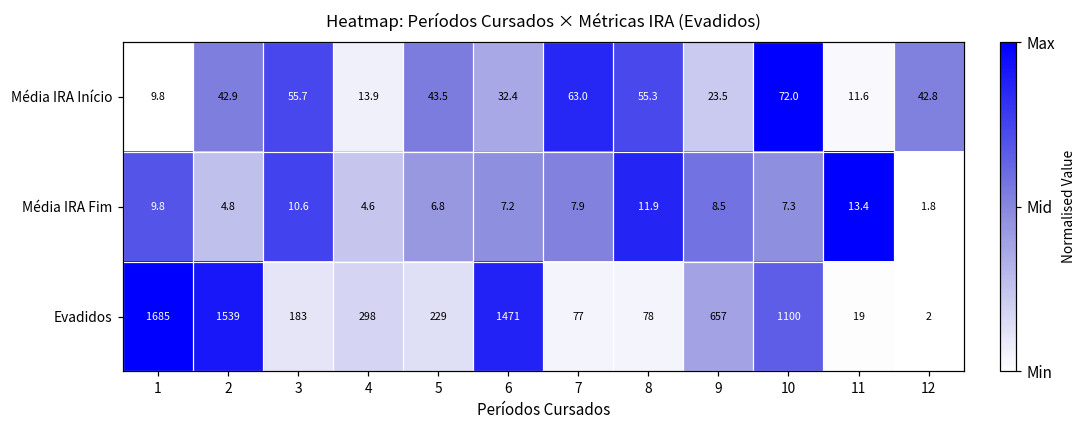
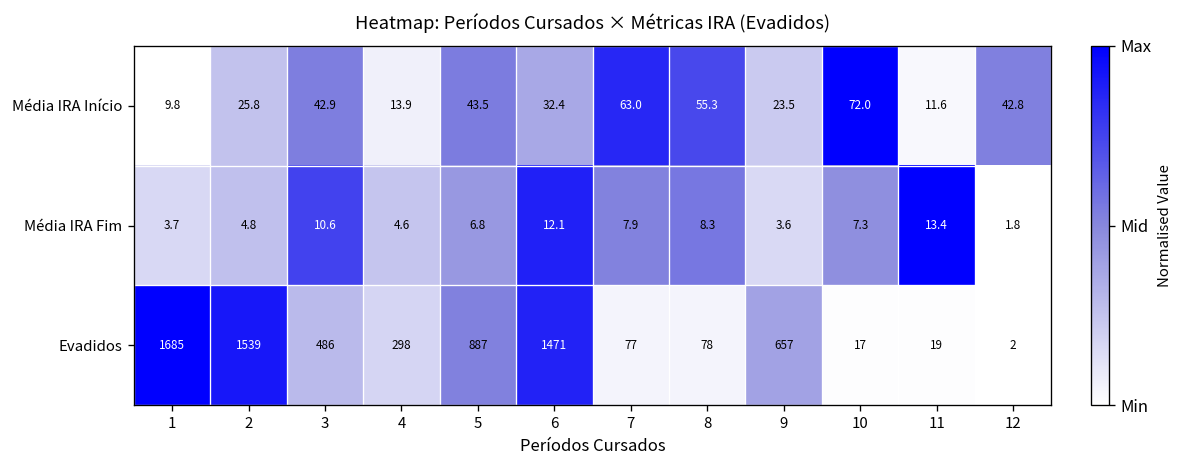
Média IRA Início, 2: 42.9 -> 25.8
Média IRA Início, 3: 55.7 -> 42.9
Média IRA Fim, 1: 9.8 -> 3.7
Média IRA Fim, 6: 7.2 -> 12.1
Média IRA Fim, 8: 11.9 -> 8.3
Média IRA Fim, 9: 8.5 -> 3.6
Evadidos, 3: 183 -> 486
Evadidos, 5: 229 -> 887
Evadidos, 10: 1100 -> 17
